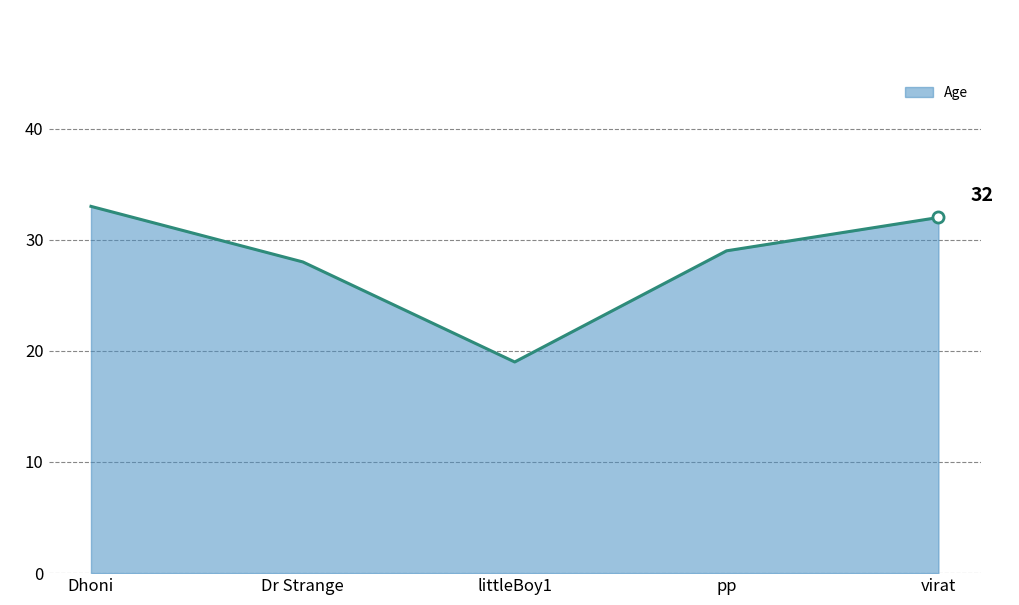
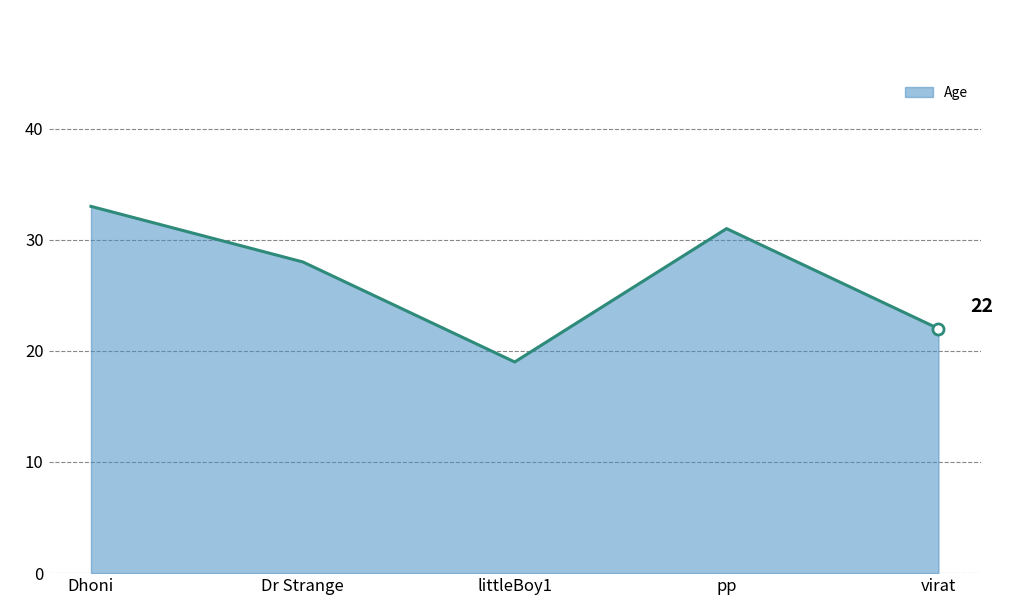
Age, pp: 29 -> 31
Age, virat: 32 -> 22
